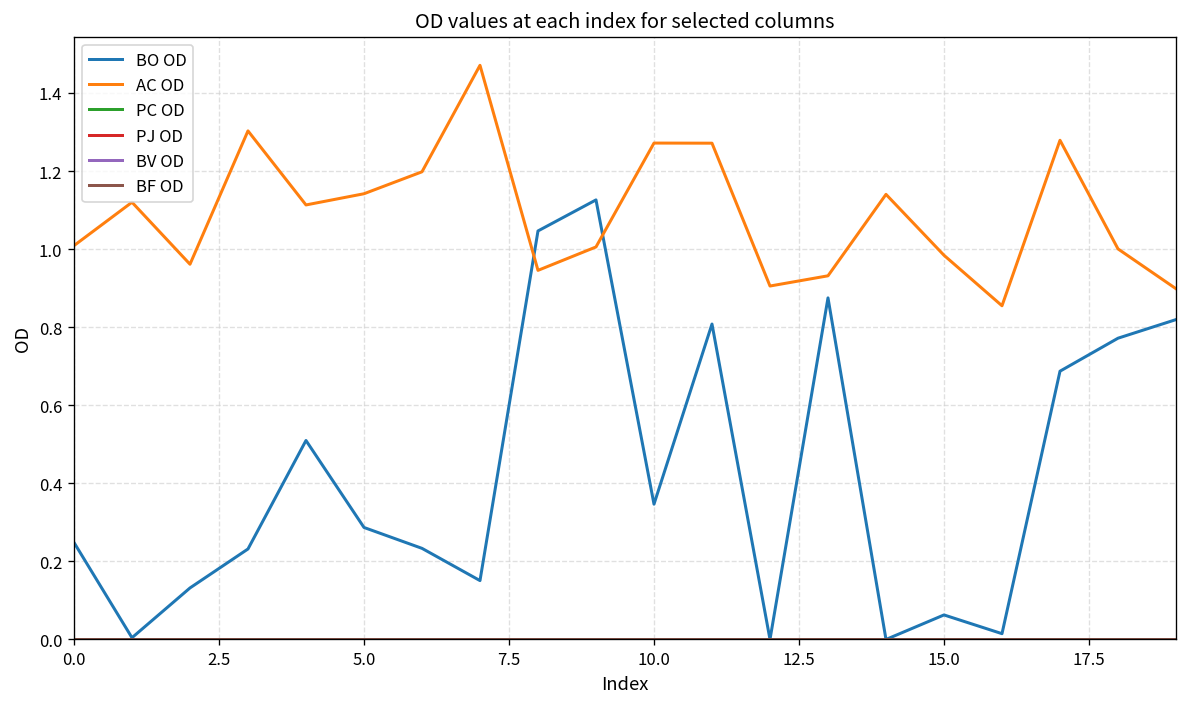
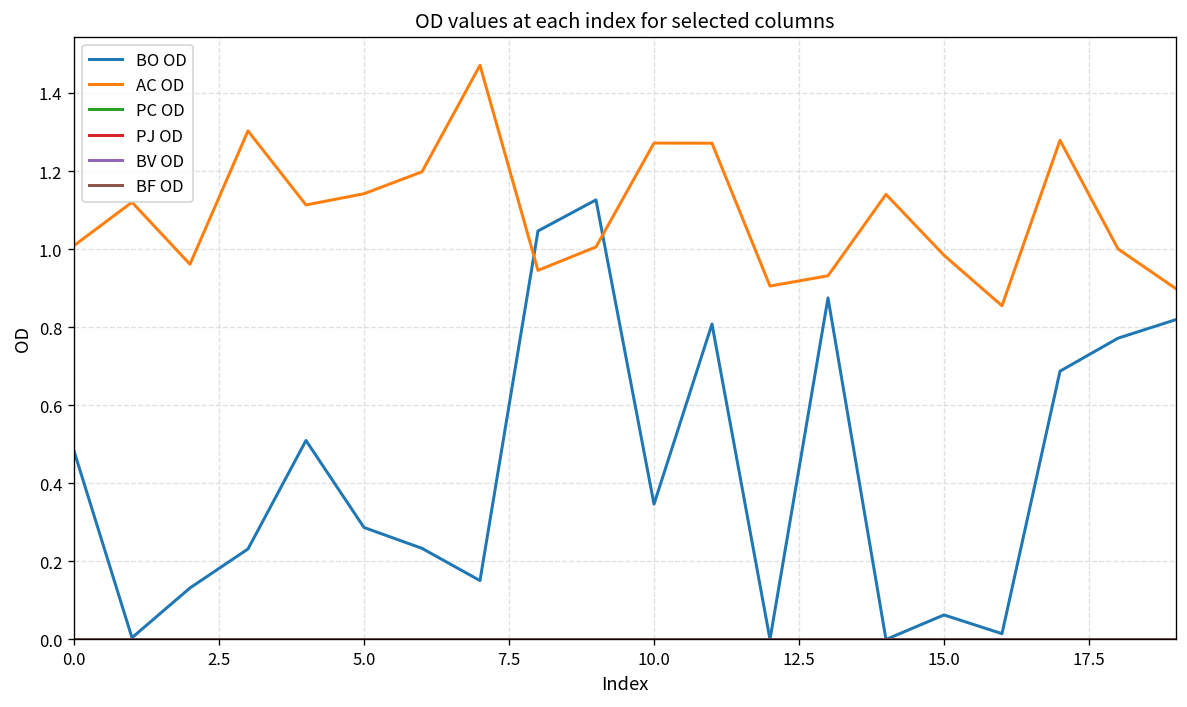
BO OD, 0.0: 0.25 -> 0.48
